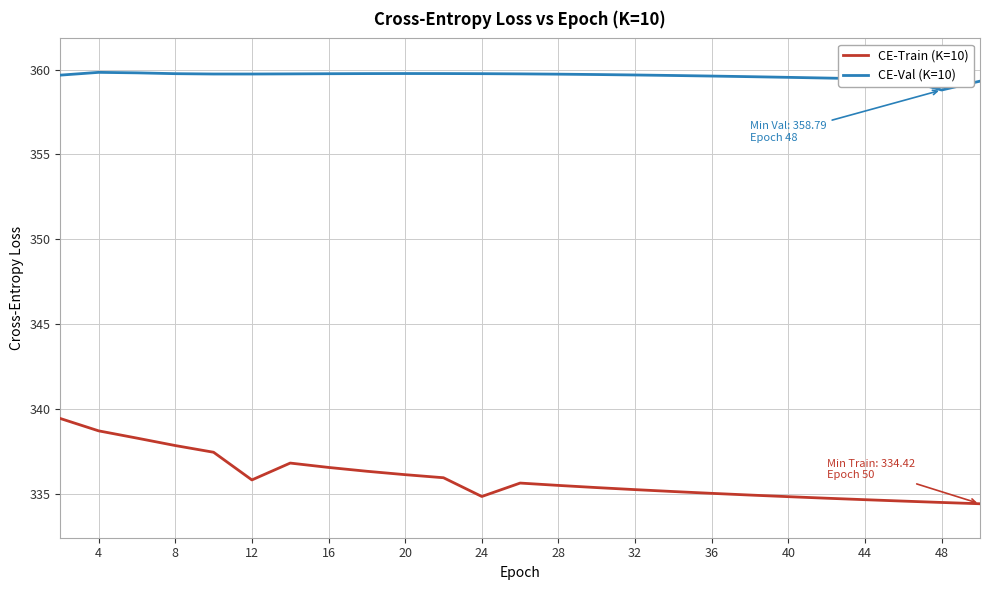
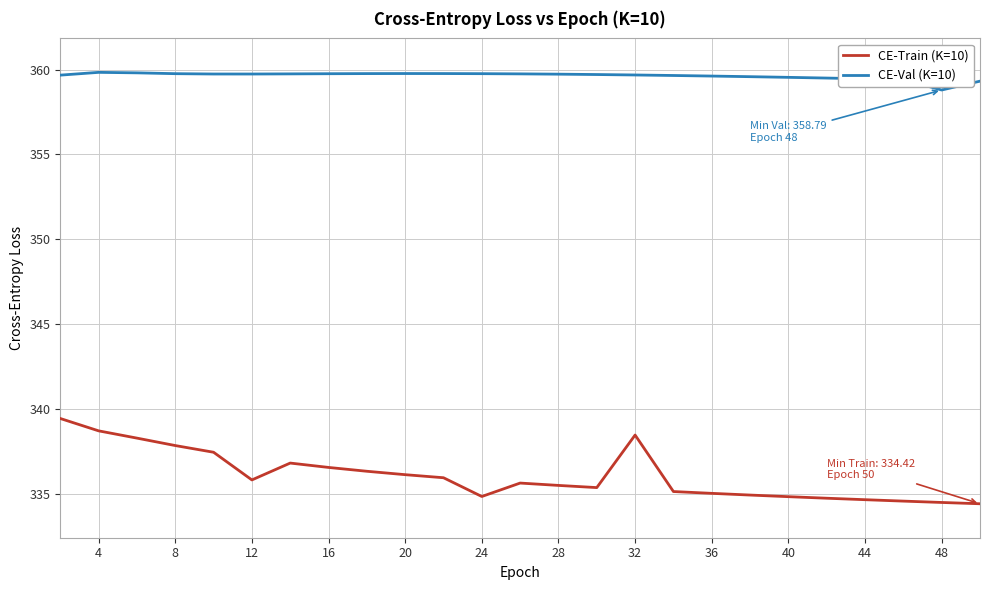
CE-Train (K=10), 32: 335.3 -> 338.5
